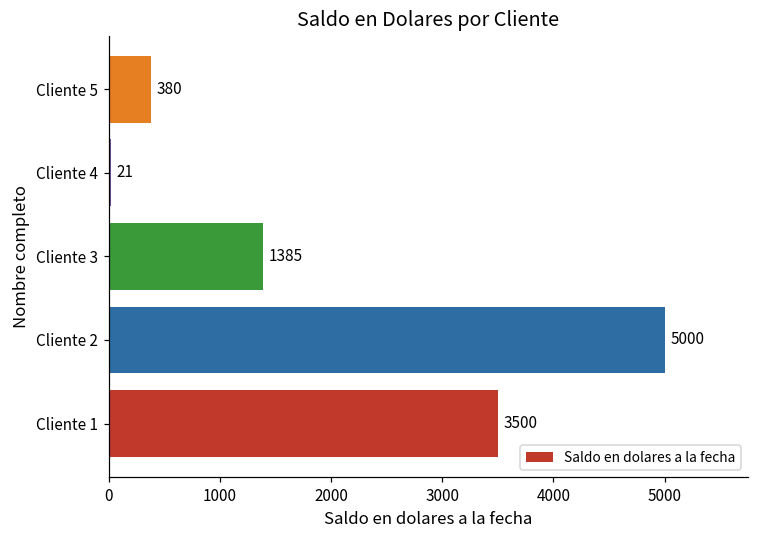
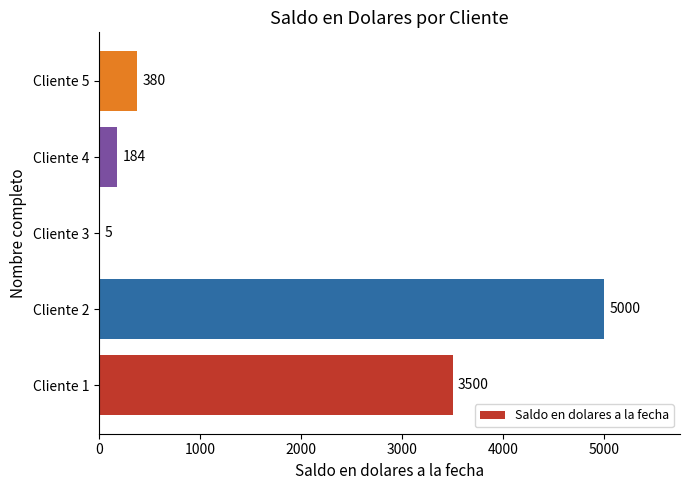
Cliente 4: 21 -> 184
Cliente 3: 1385 -> 5
